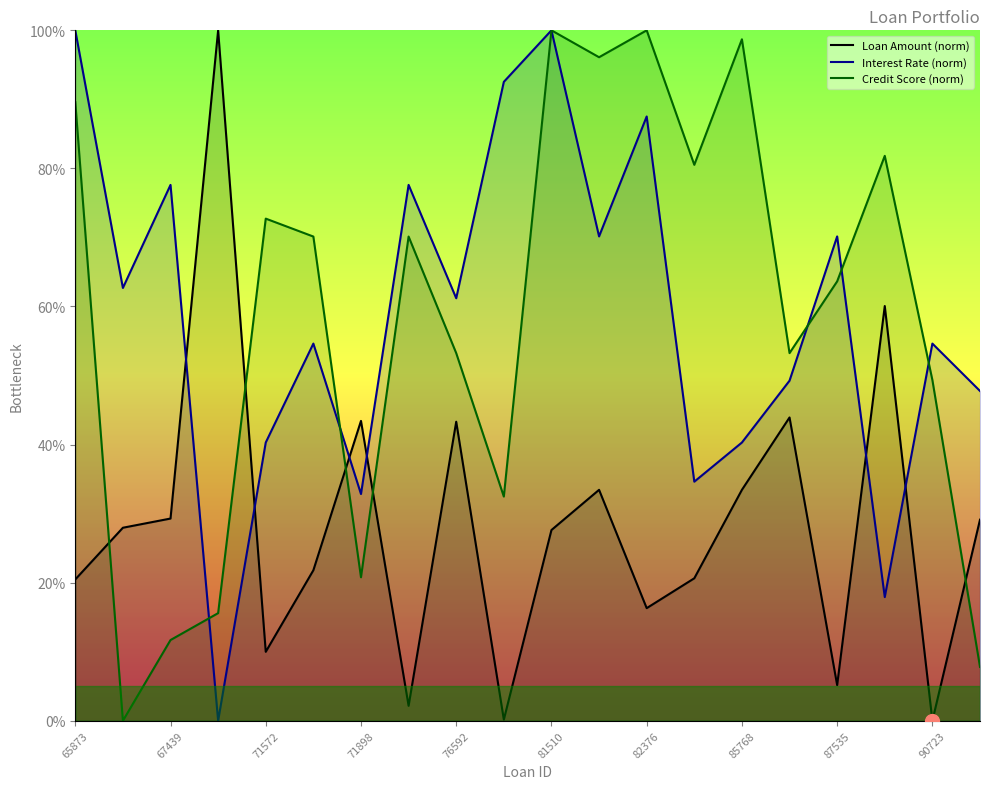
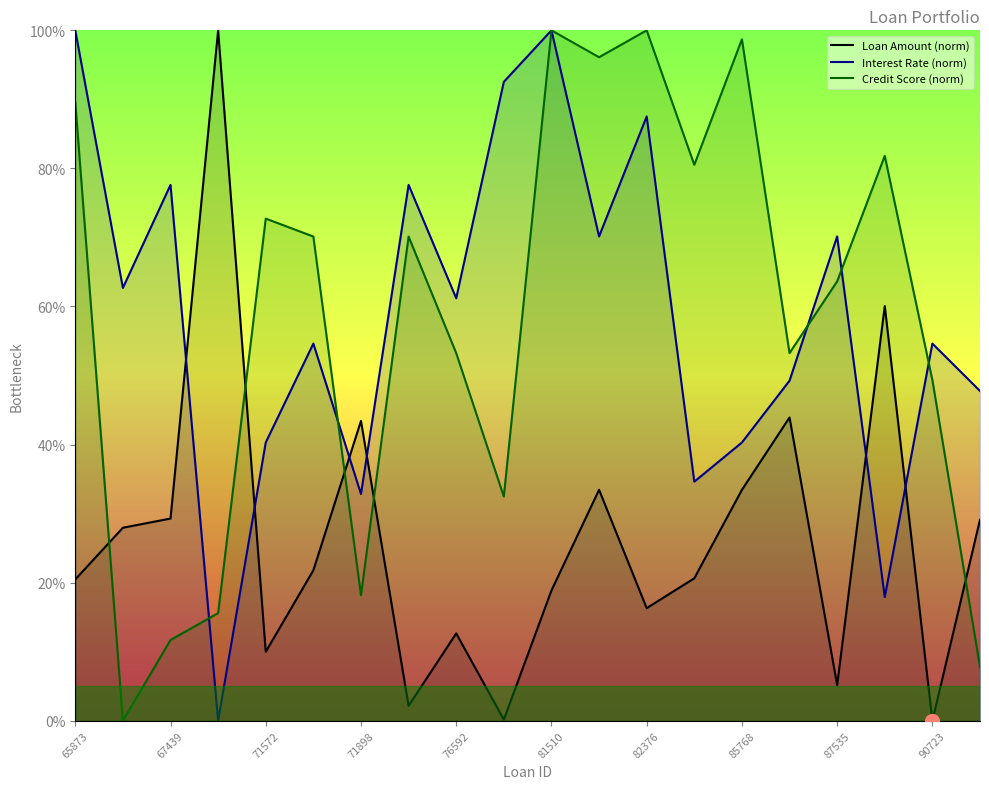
Credit Score (norm), 71898: 21% -> 18%
Loan Amount (norm), 76592: 43% -> 13%
Loan Amount (norm), 81510: 28% -> 19%
